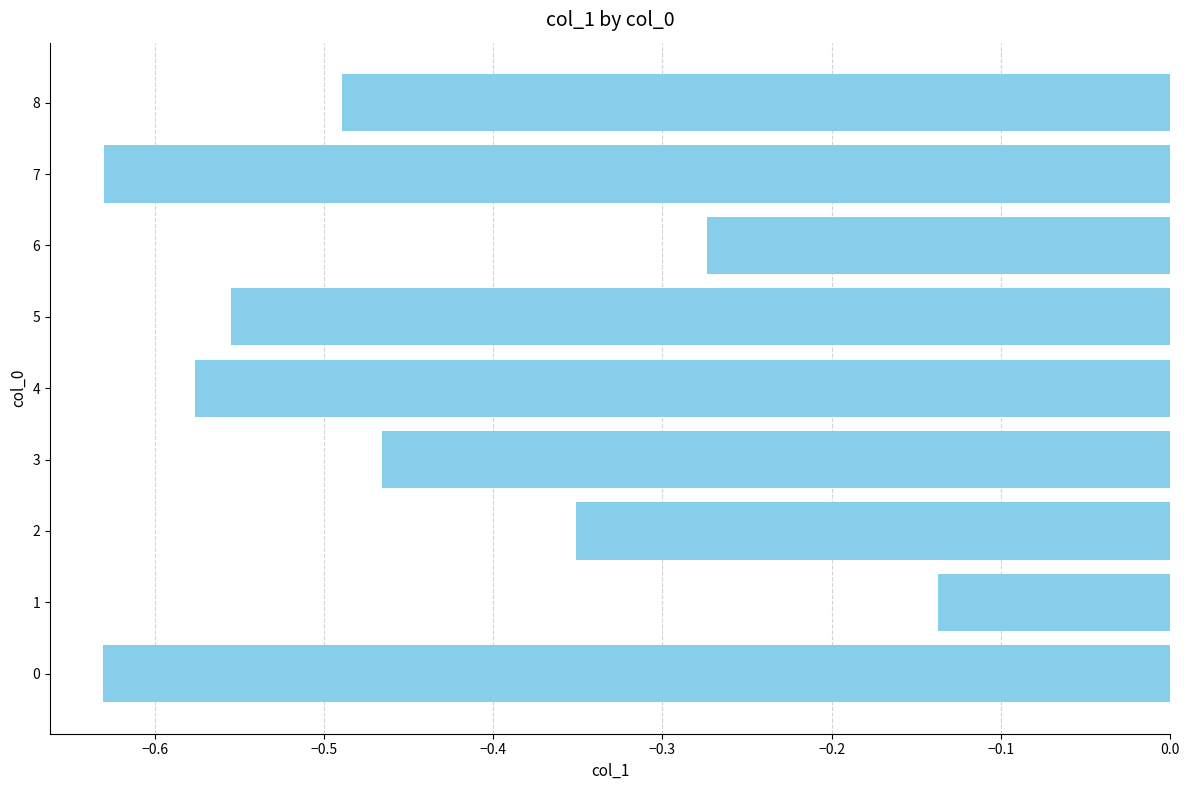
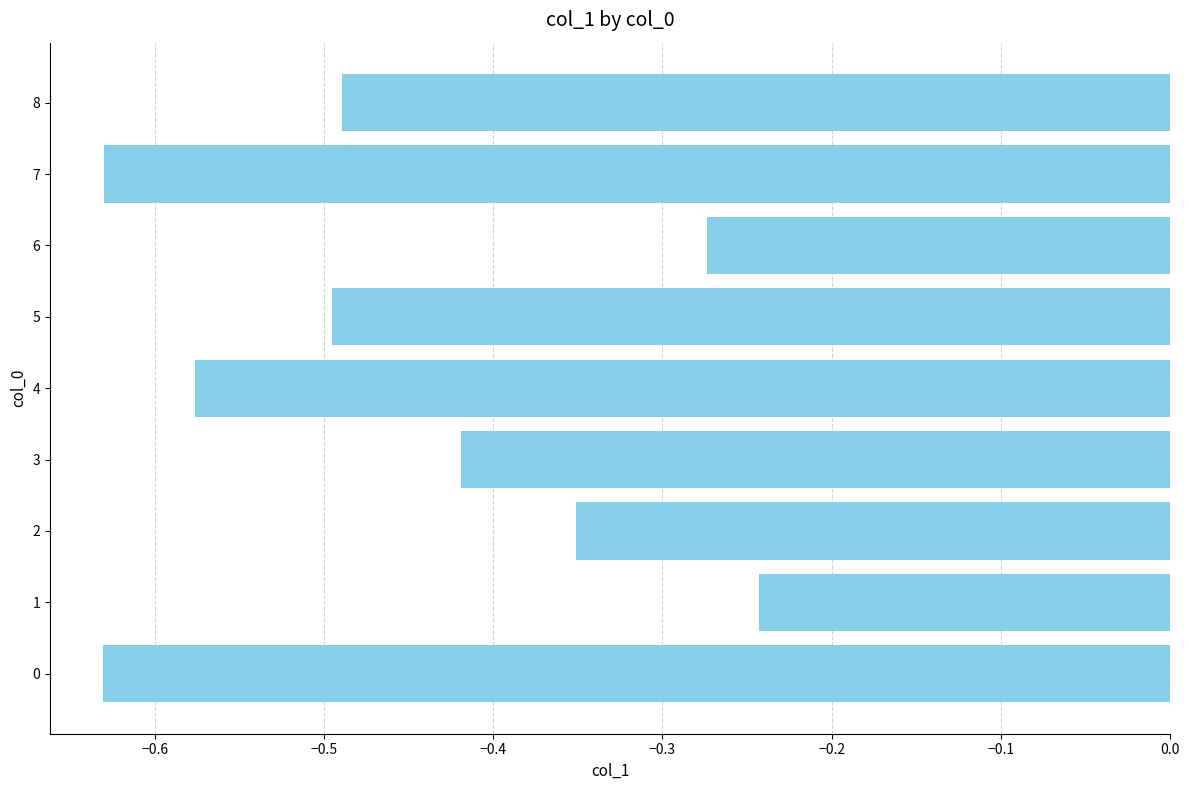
5: -0.555 -> -0.496
3: -0.466 -> -0.419
1: -0.137 -> -0.243
